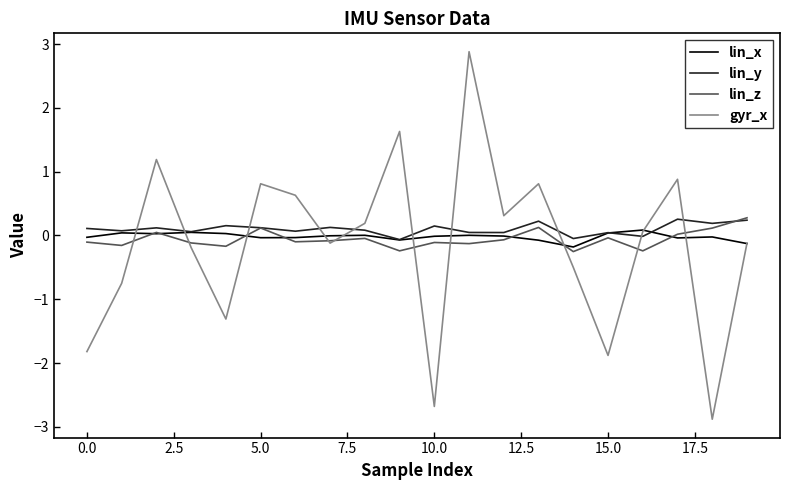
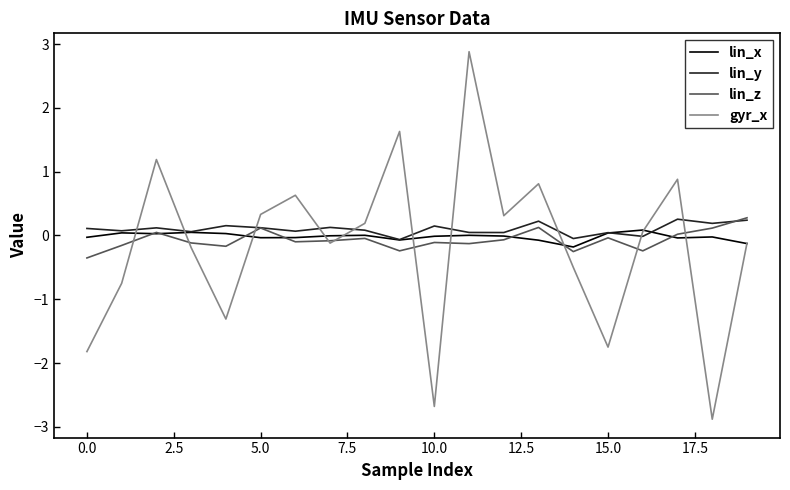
lin_z, 0.0: -0.1 -> -0.4
gyr_x, 5.0: 0.8 -> 0.3
gyr_x, 15.0: -1.9 -> -1.8
